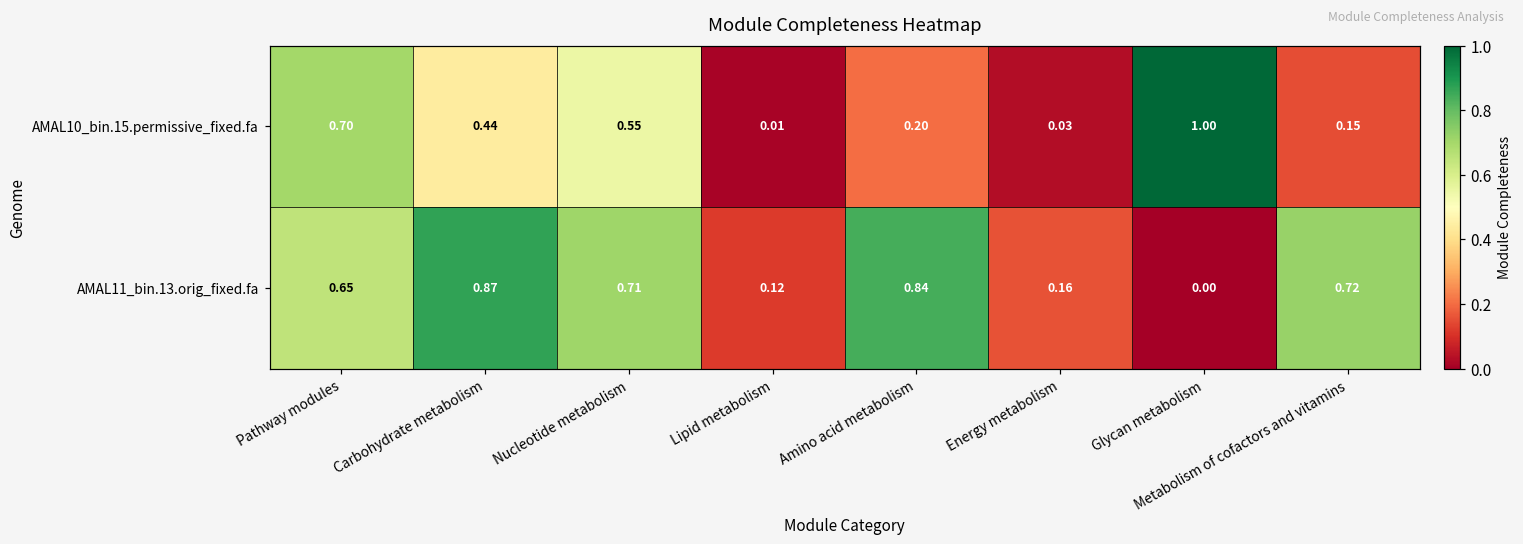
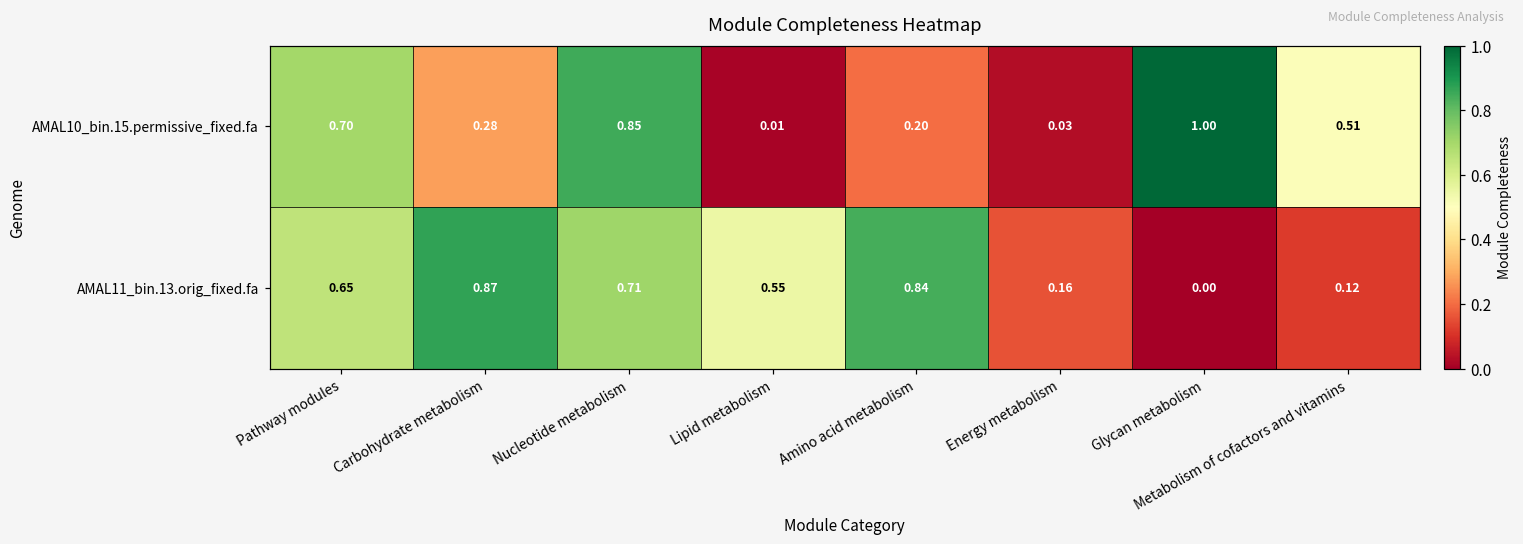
AMAL10_bin.15.permissive_fixed.fa, Carbohydrate metabolism: 0.44 -> 0.28
AMAL10_bin.15.permissive_fixed.fa, Nucleotide metabolism: 0.55 -> 0.85
AMAL10_bin.15.permissive_fixed.fa, Metabolism of cofactors and vitamins: 0.15 -> 0.51
AMAL11_bin.13.orig_fixed.fa, Lipid metabolism: 0.12 -> 0.55
AMAL11_bin.13.orig_fixed.fa, Metabolism of cofactors and vitamins: 0.72 -> 0.12
